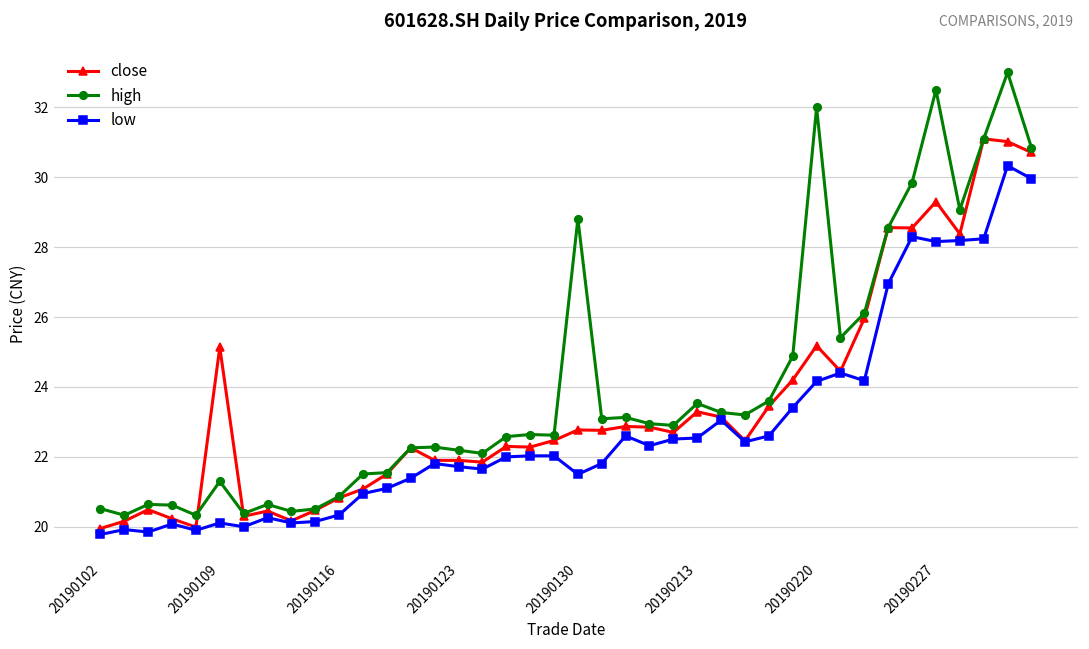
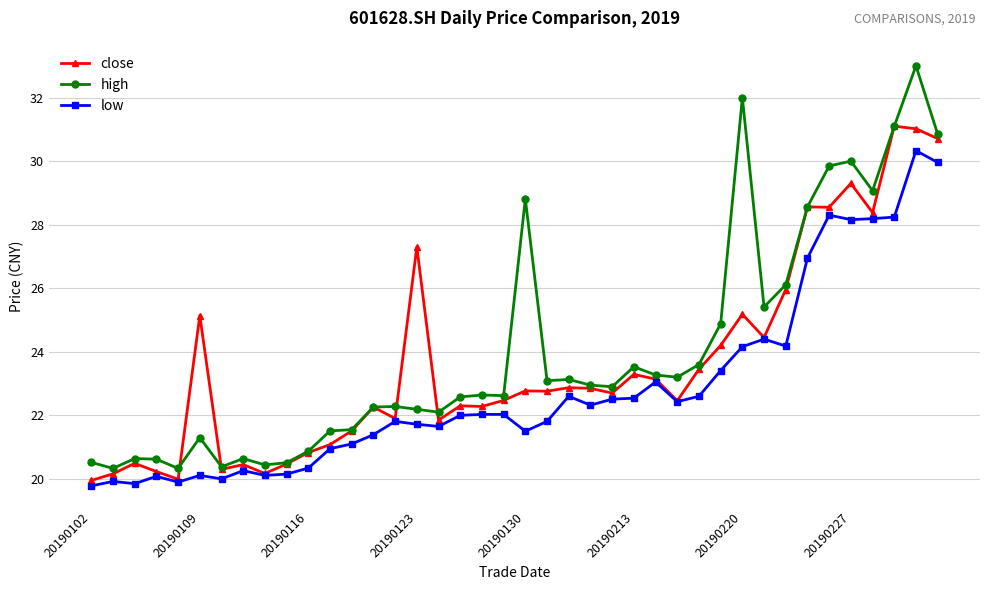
close, 20190123: 21.9 -> 27.3
high, 20190227: 32.5 -> 30.0
